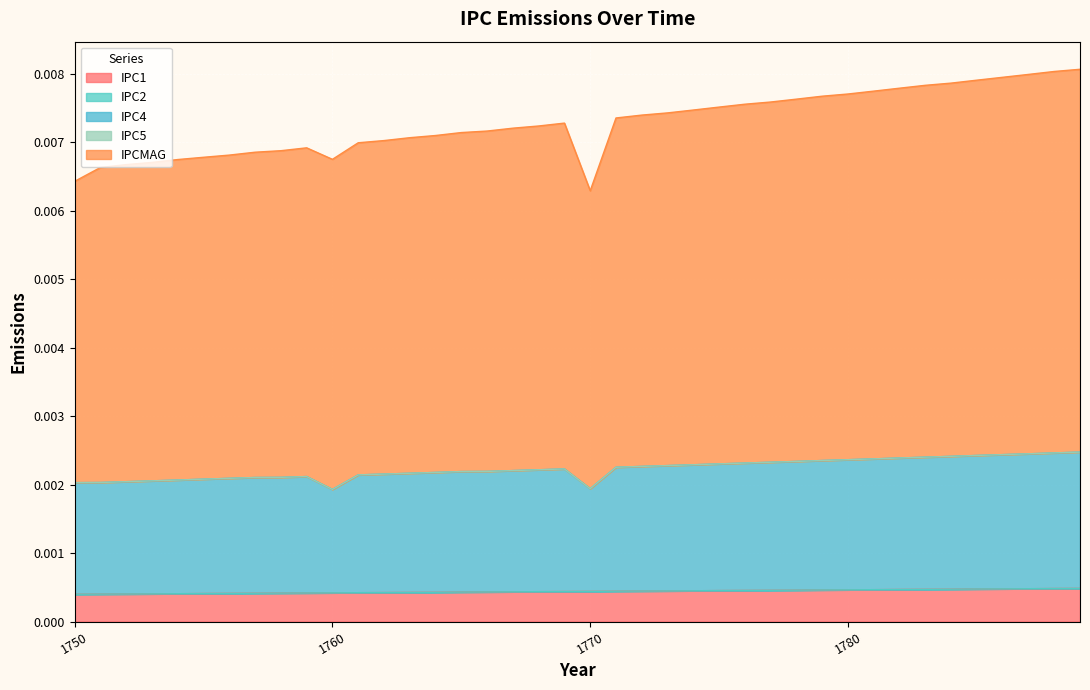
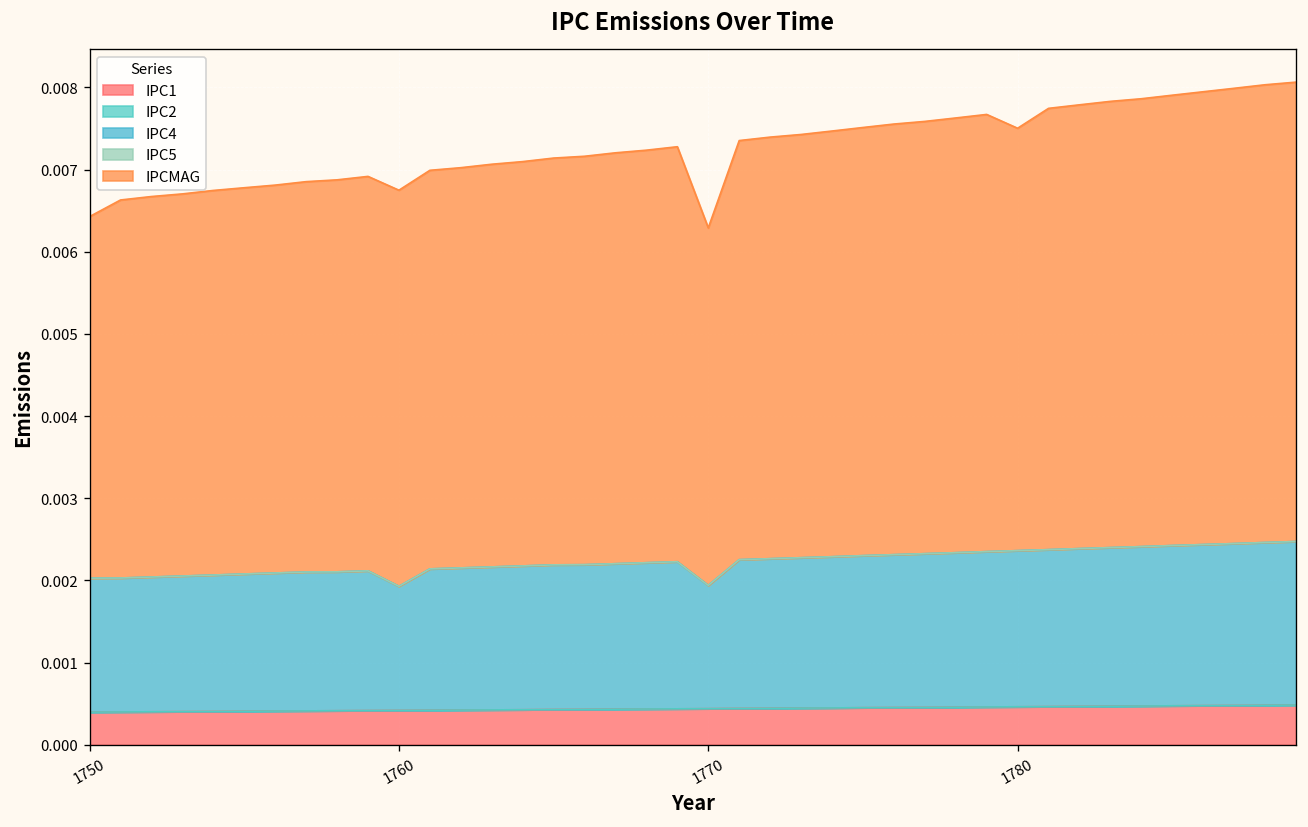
IPCMAG, 1780: 0.0053 -> 0.0051
